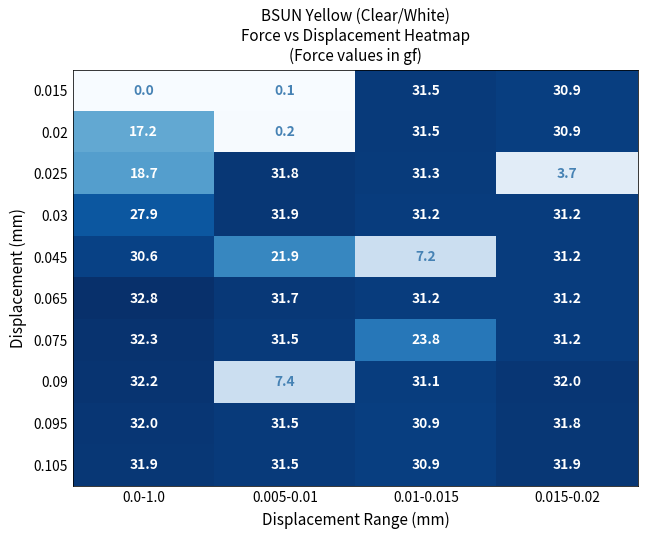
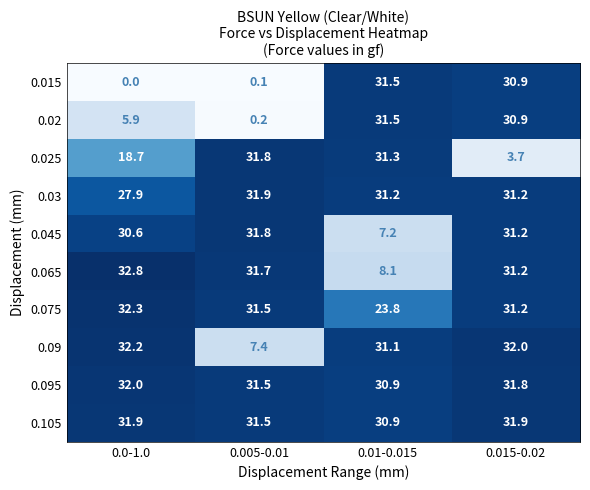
0.02, 0.0-1.0: 17.2 -> 5.9
0.045, 0.005-0.01: 21.9 -> 31.8
0.065, 0.01-0.015: 31.2 -> 8.1
